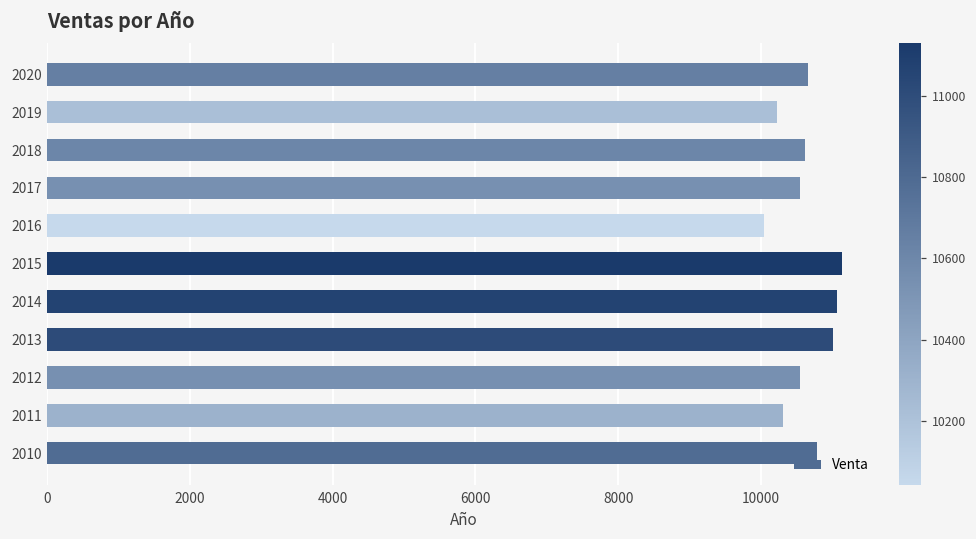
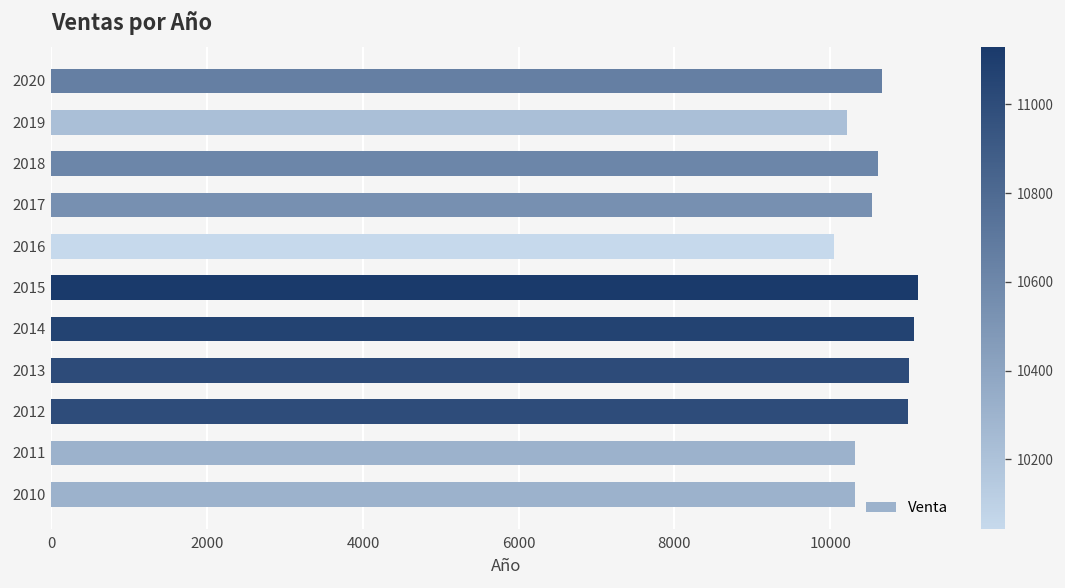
2012: 10500 -> 11000
2010: 10800 -> 10300
